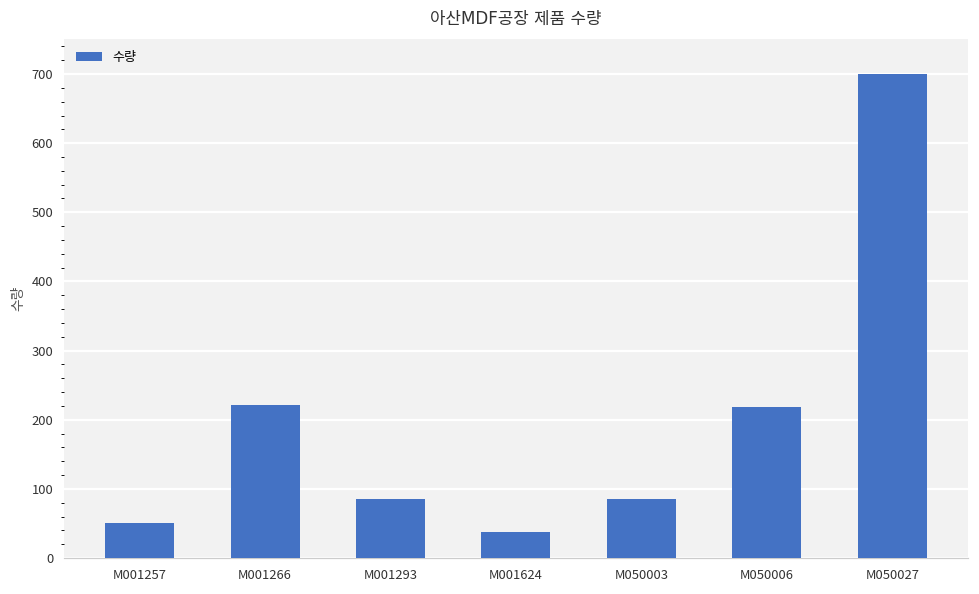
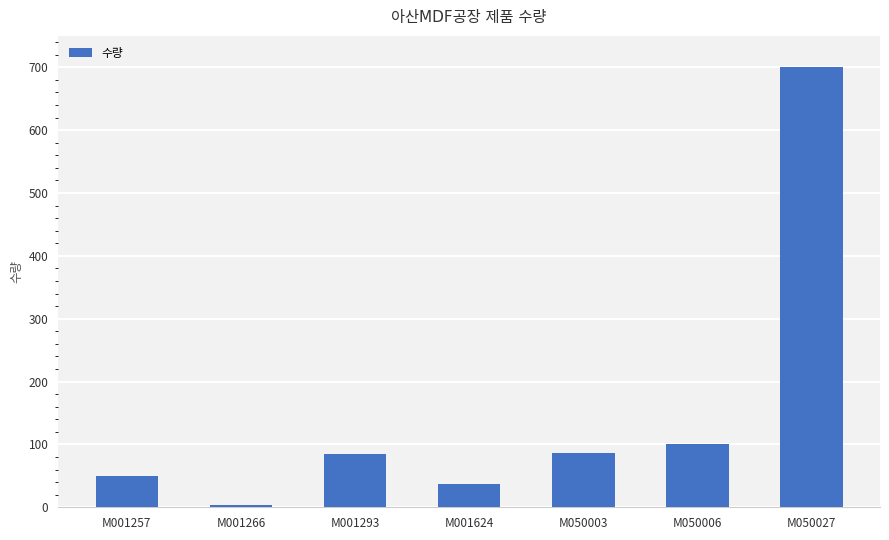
M001266: 220 -> 0
M050006: 220 -> 100
